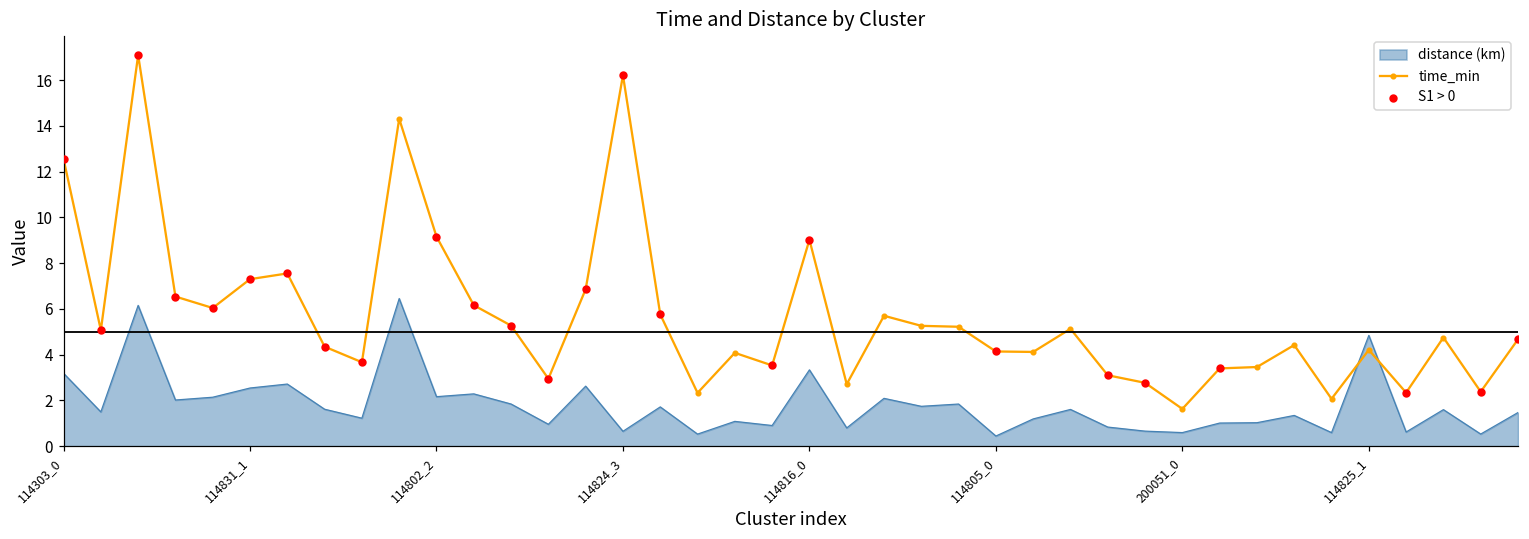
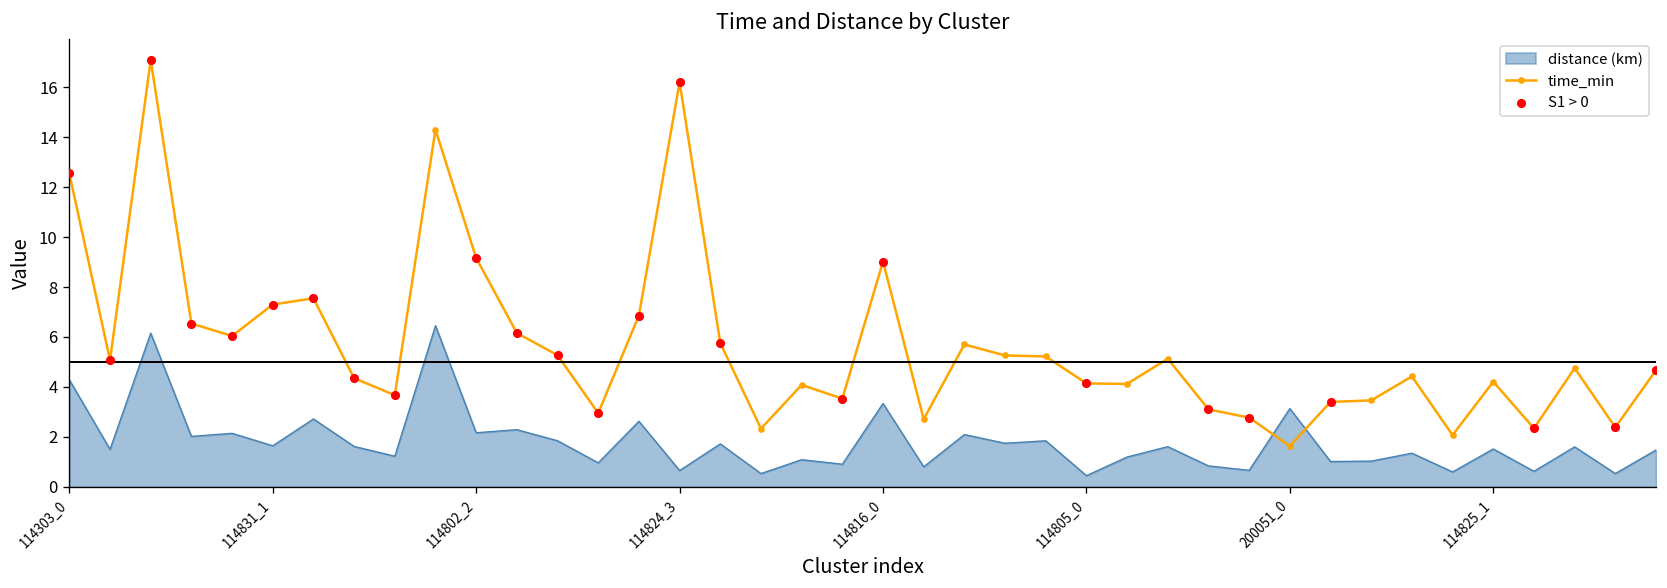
distance (km), 114303_0: 3.2 -> 4.3
distance (km), 114831_1: 2.5 -> 1.6
distance (km), 200051_0: 0.6 -> 3.1
distance (km), 114825_1: 4.8 -> 1.5
